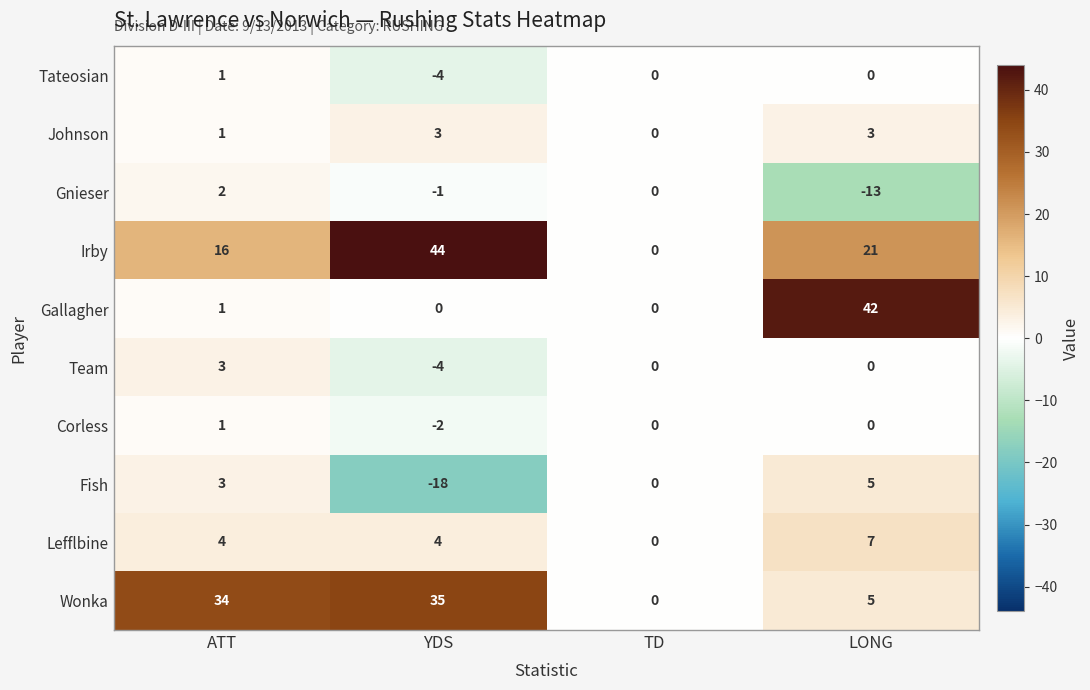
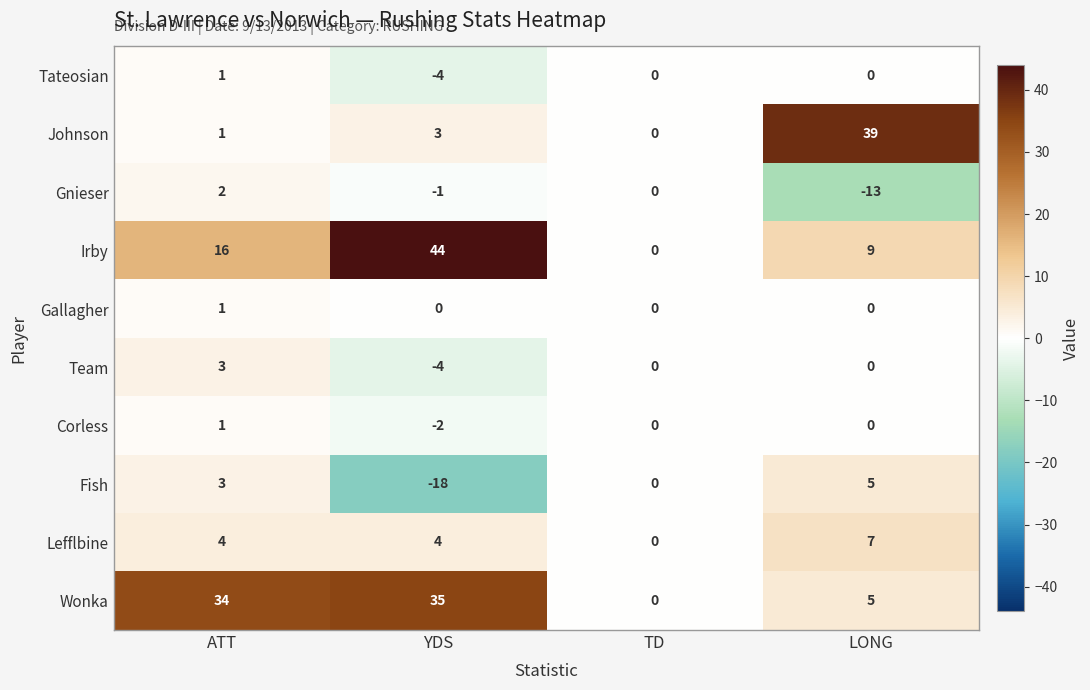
Johnson, LONG: 3 -> 39
Irby, LONG: 21 -> 9
Gallagher, LONG: 42 -> 0
